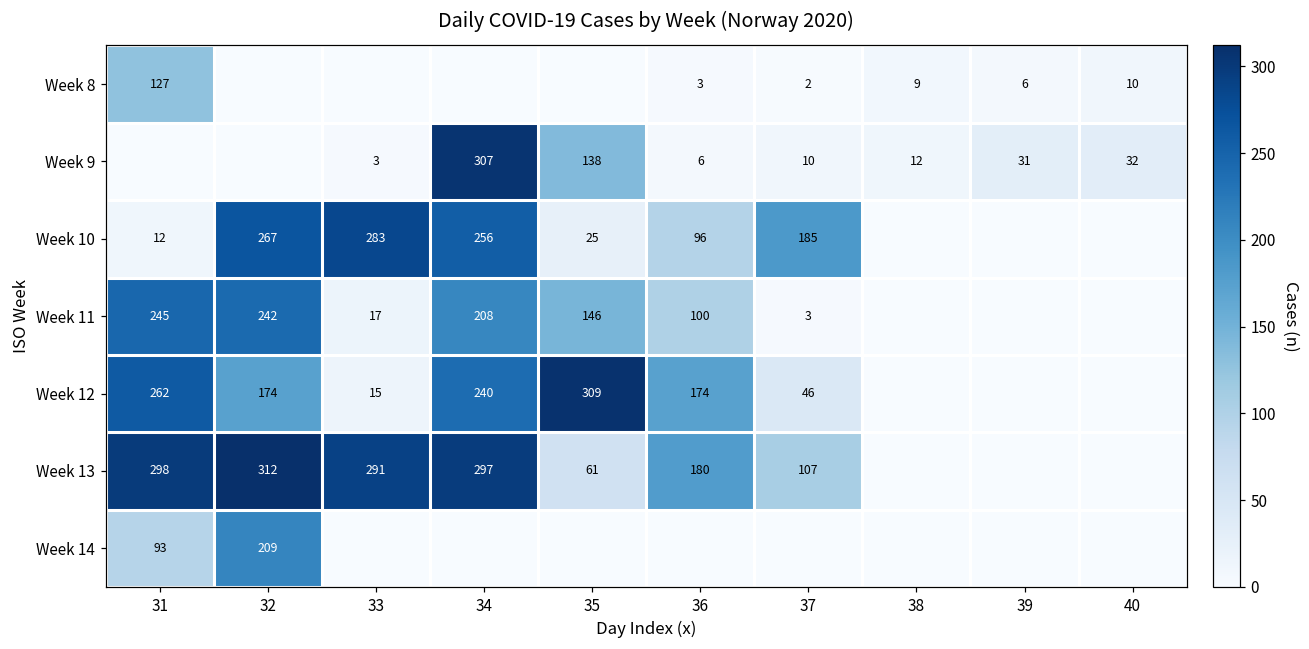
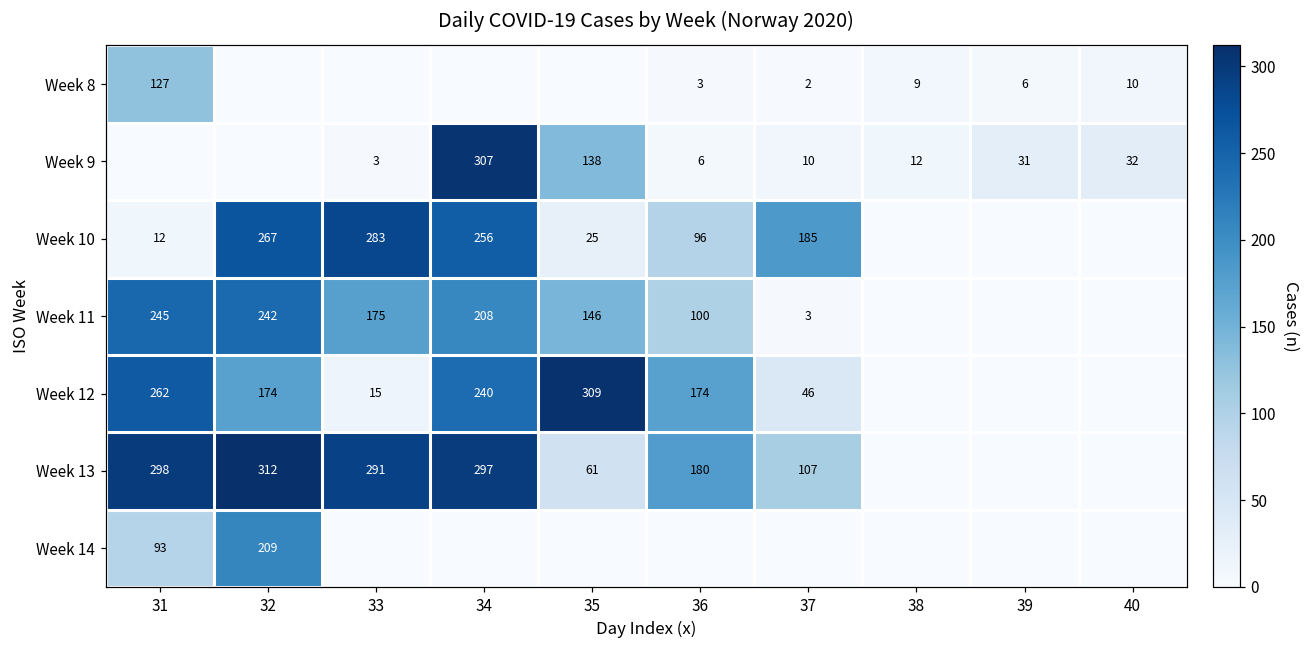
Week 11, 33: 17 -> 175
